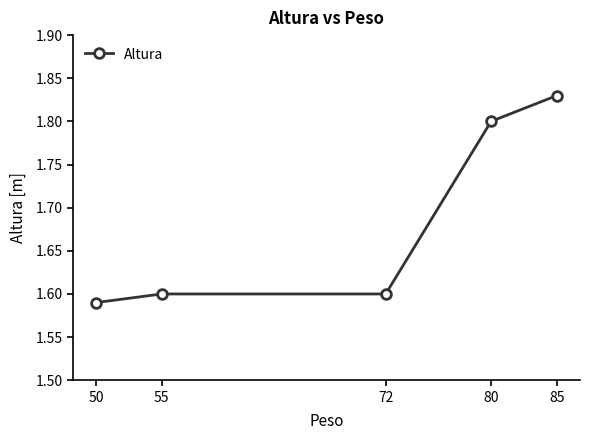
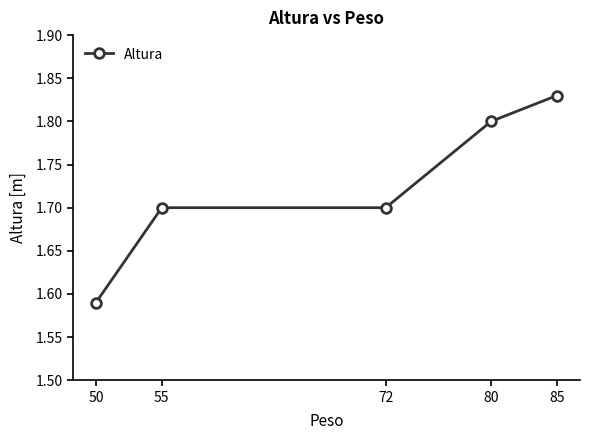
55: 1.6 -> 1.7
72: 1.6 -> 1.7
